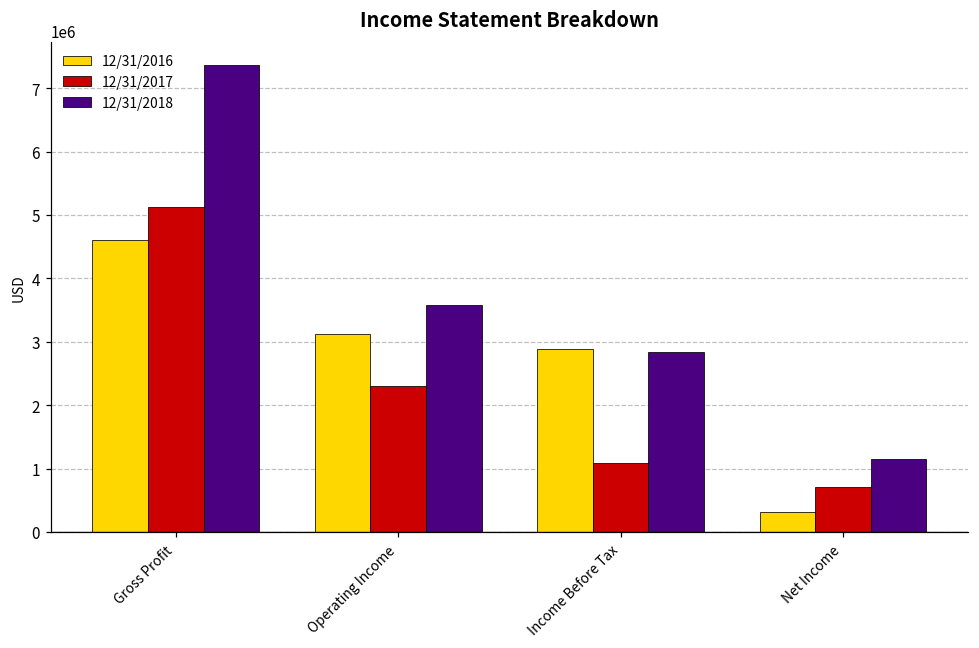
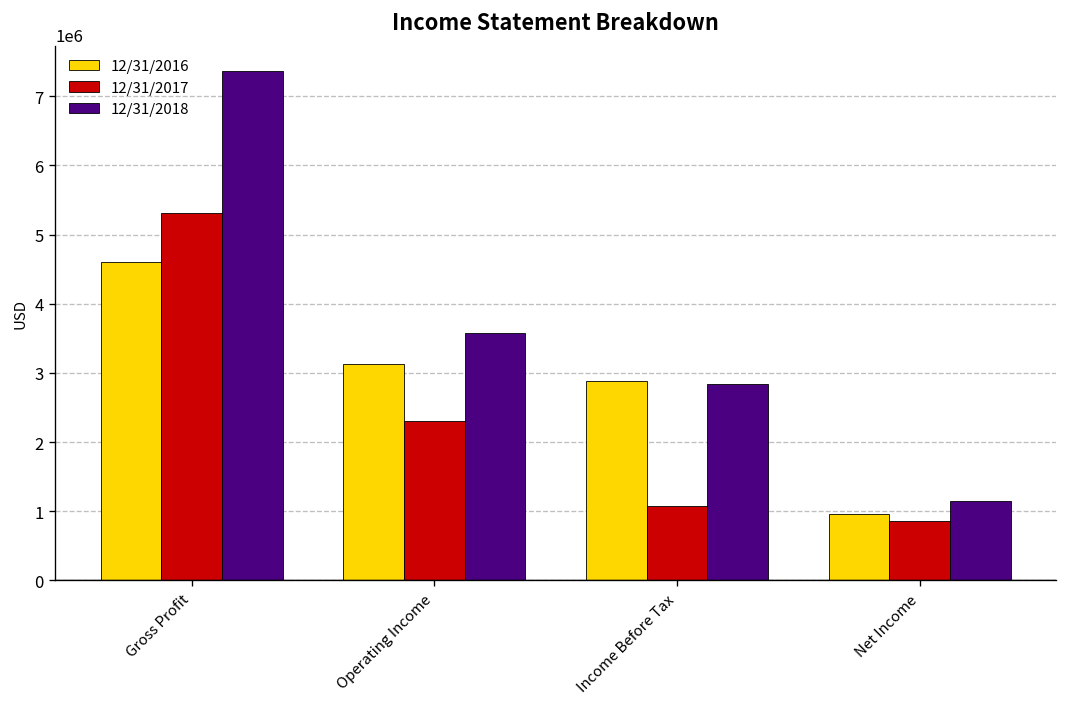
12/31/2017, Gross Profit: 5100000 -> 5300000
12/31/2016, Net Income: 300000 -> 1000000
12/31/2017, Net Income: 700000 -> 900000
